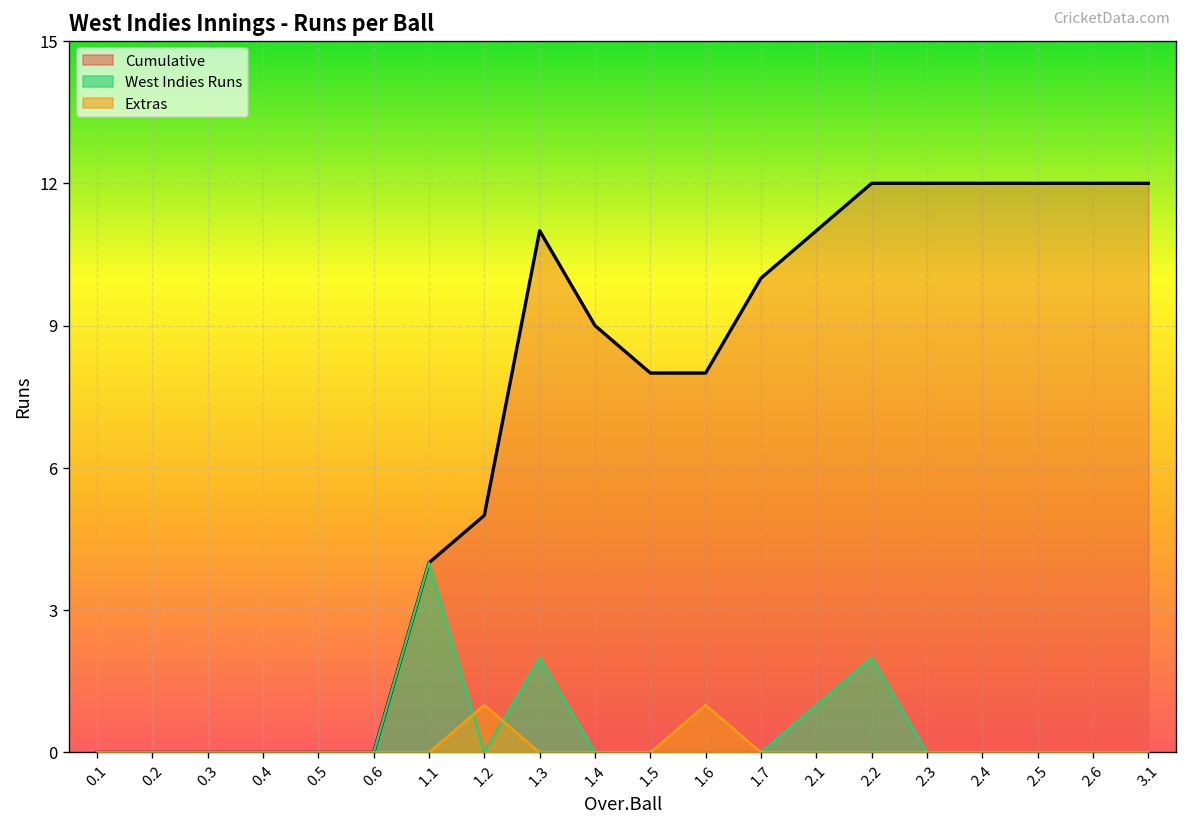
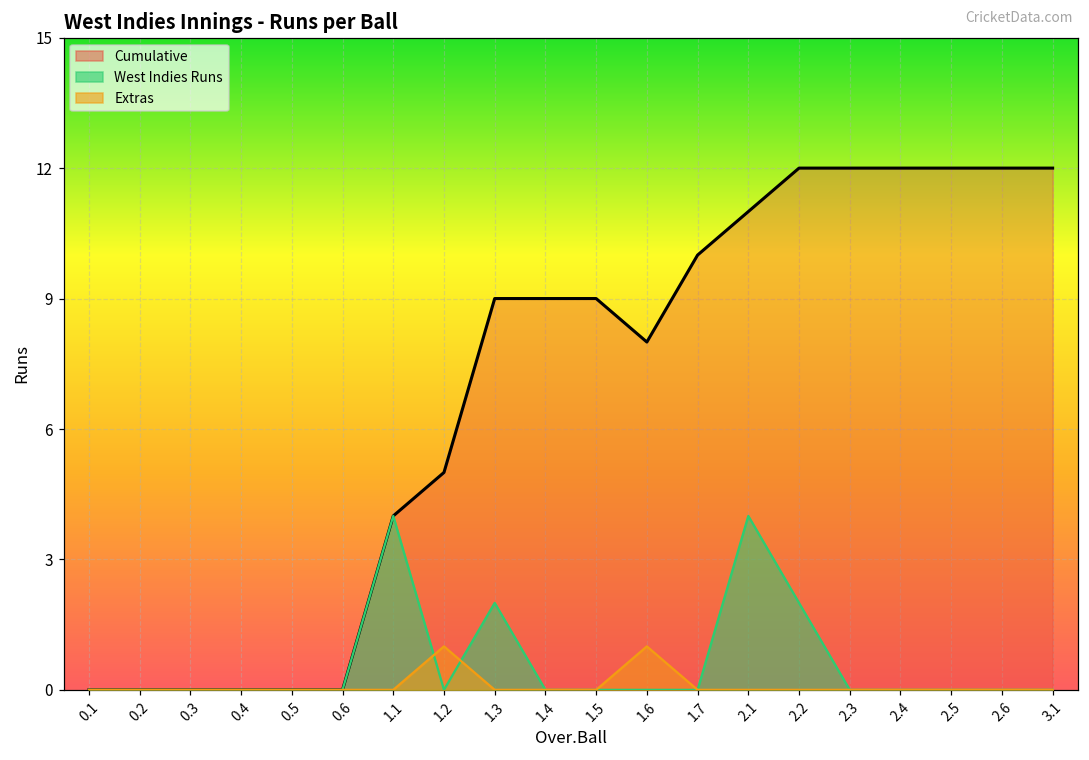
Cumulative, 1.3: 11 -> 9
Cumulative, 1.5: 8 -> 9
West Indies Runs, 2.1: 1 -> 4
